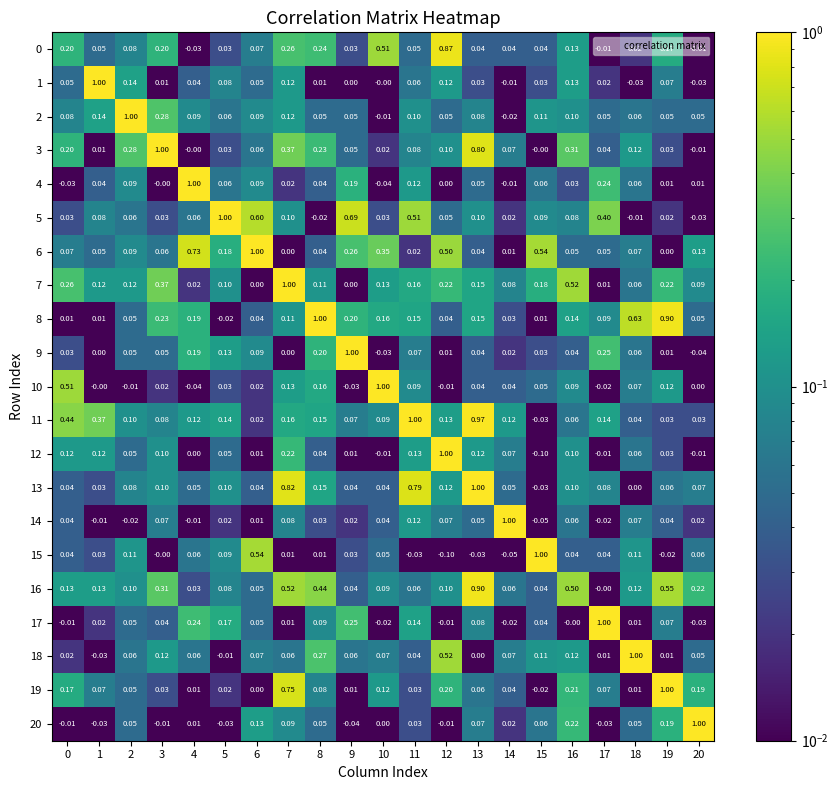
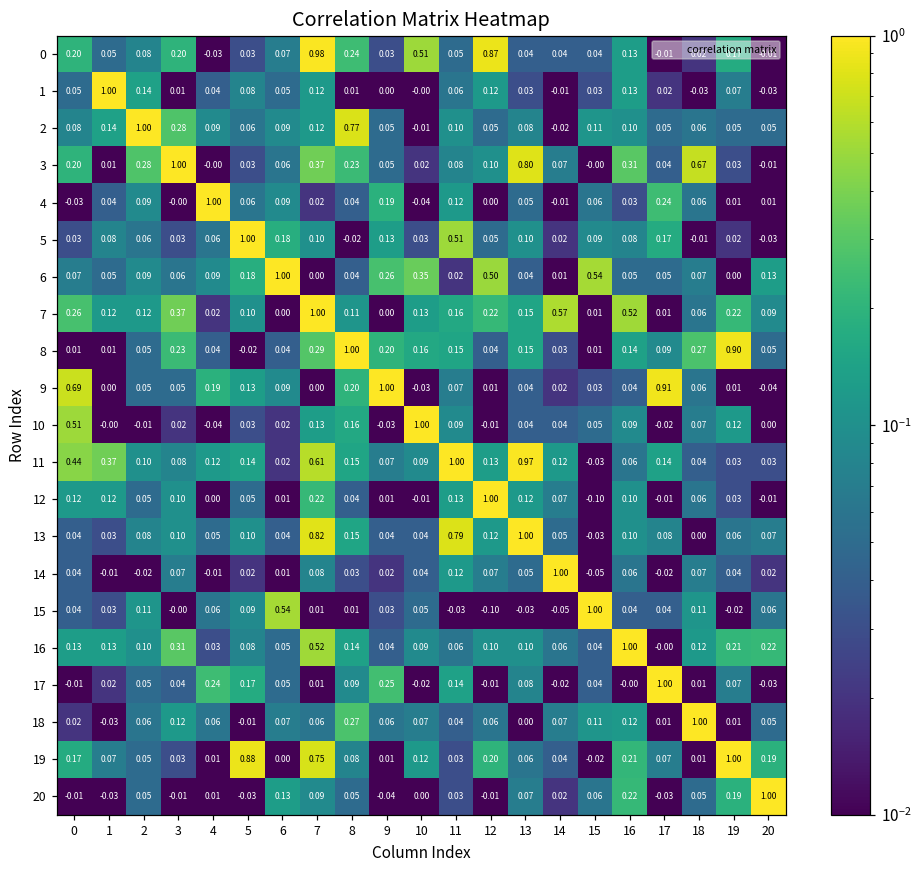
0, 7: 0.26 -> 0.98
2, 8: 0.05 -> 0.77
3, 18: 0.12 -> 0.67
5, 6: 0.60 -> 0.18
5, 9: 0.69 -> 0.13
5, 17: 0.40 -> 0.17
6, 4: 0.73 -> 0.09
7, 14: 0.08 -> 0.57
7, 15: 0.18 -> 0.01
8, 4: 0.19 -> 0.04
8, 7: 0.11 -> 0.29
8, 18: 0.63 -> 0.27
9, 0: 0.03 -> 0.69
9, 17: 0.25 -> 0.91
11, 7: 0.16 -> 0.61
16, 8: 0.44 -> 0.14
16, 13: 0.90 -> 0.10
16, 16: 0.50 -> 1.00
16, 19: 0.55 -> 0.21
18, 12: 0.52 -> 0.06
19, 5: 0.02 -> 0.88
